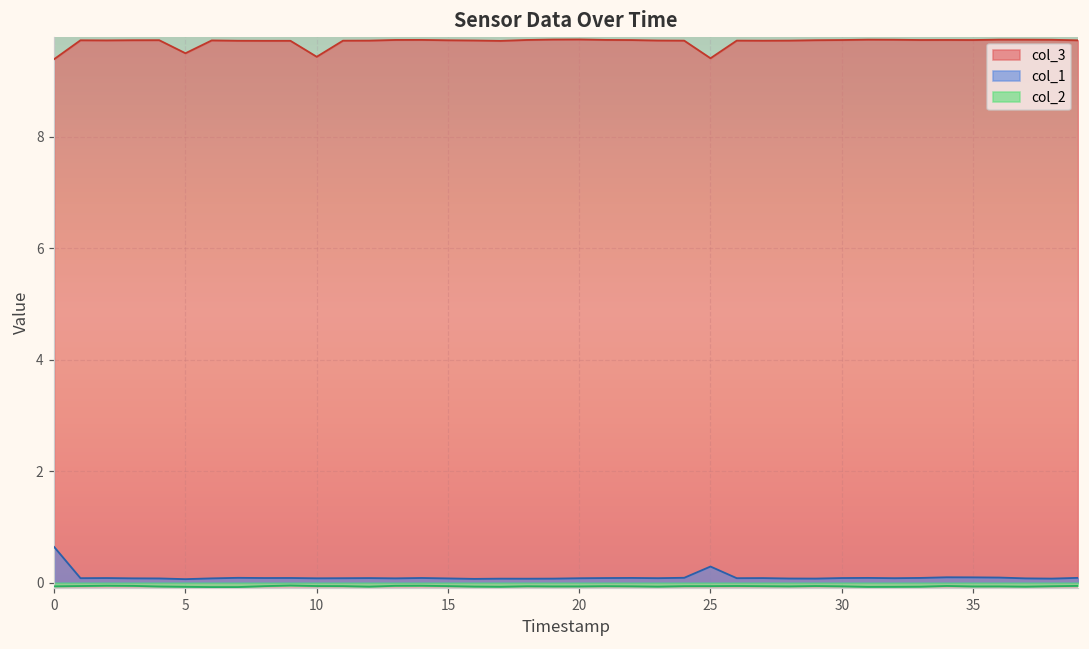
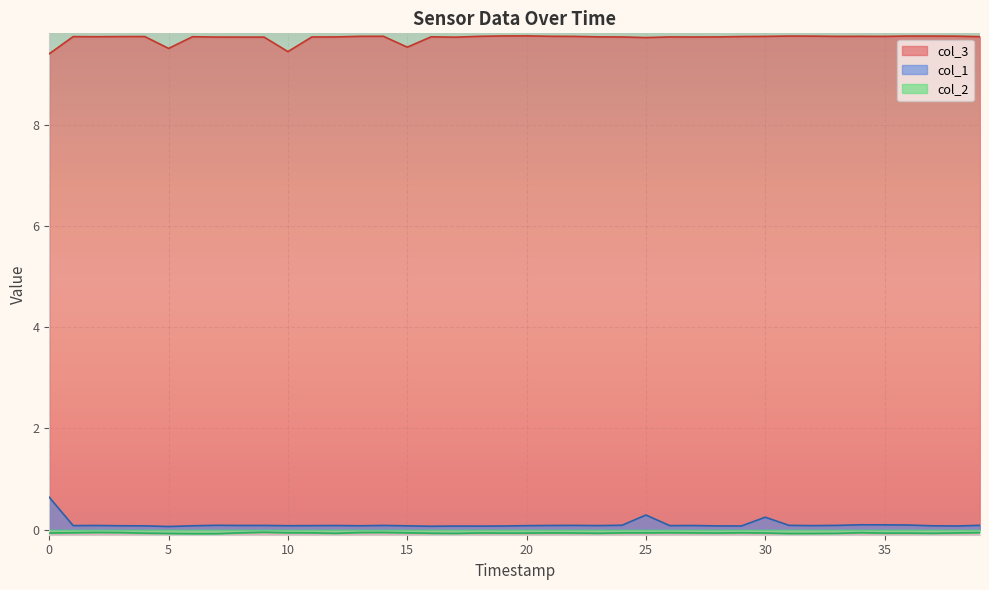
col_3, 15: 9.7 -> 9.5
col_3, 25: 9.4 -> 9.7
col_1, 30: 0.1 -> 0.2
